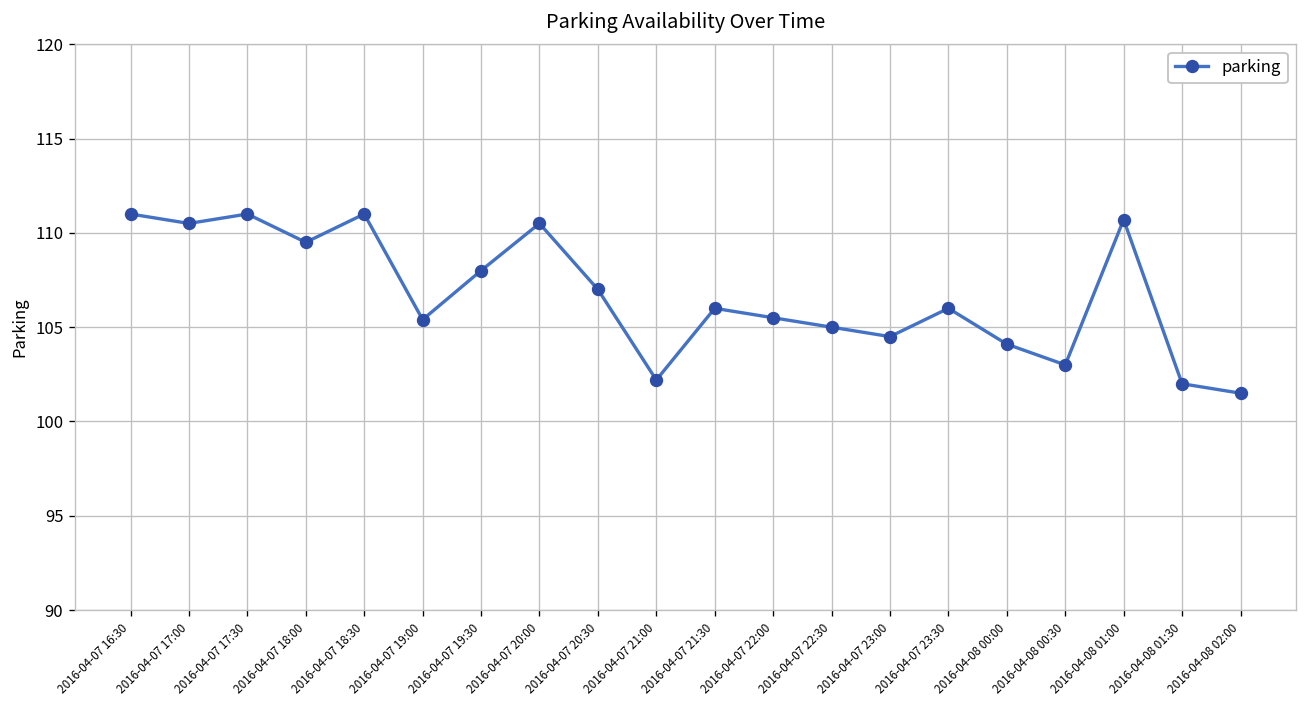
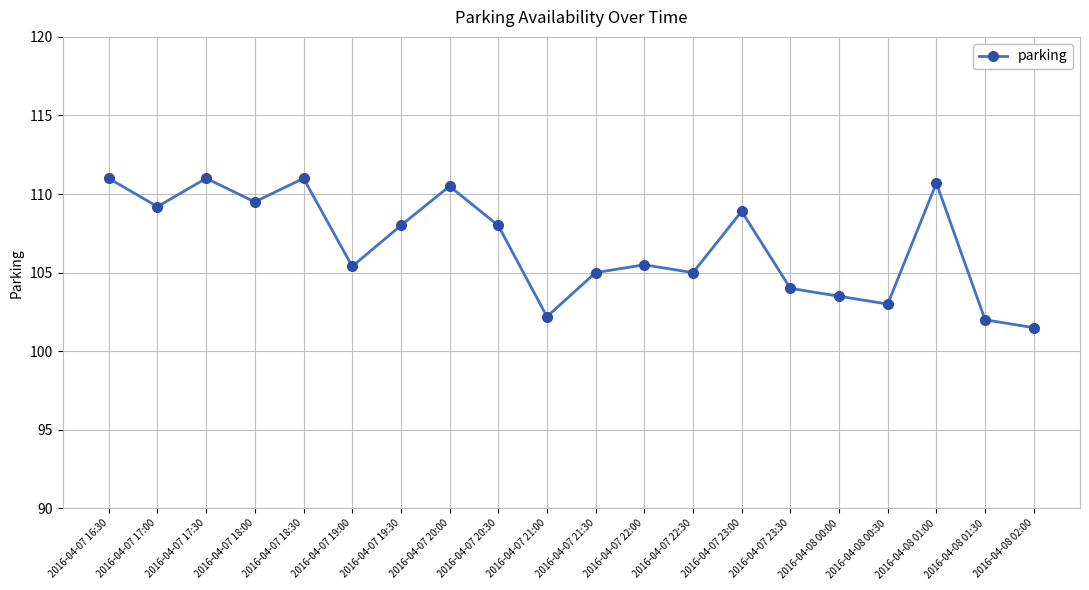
2016-04-07 17:00: 110.5 -> 109.2
2016-04-07 20:30: 107 -> 108
2016-04-07 21:30: 106 -> 105
2016-04-07 23:00: 104.5 -> 108.9
2016-04-07 23:30: 106 -> 104
2016-04-08 00:00: 104.1 -> 103.5
